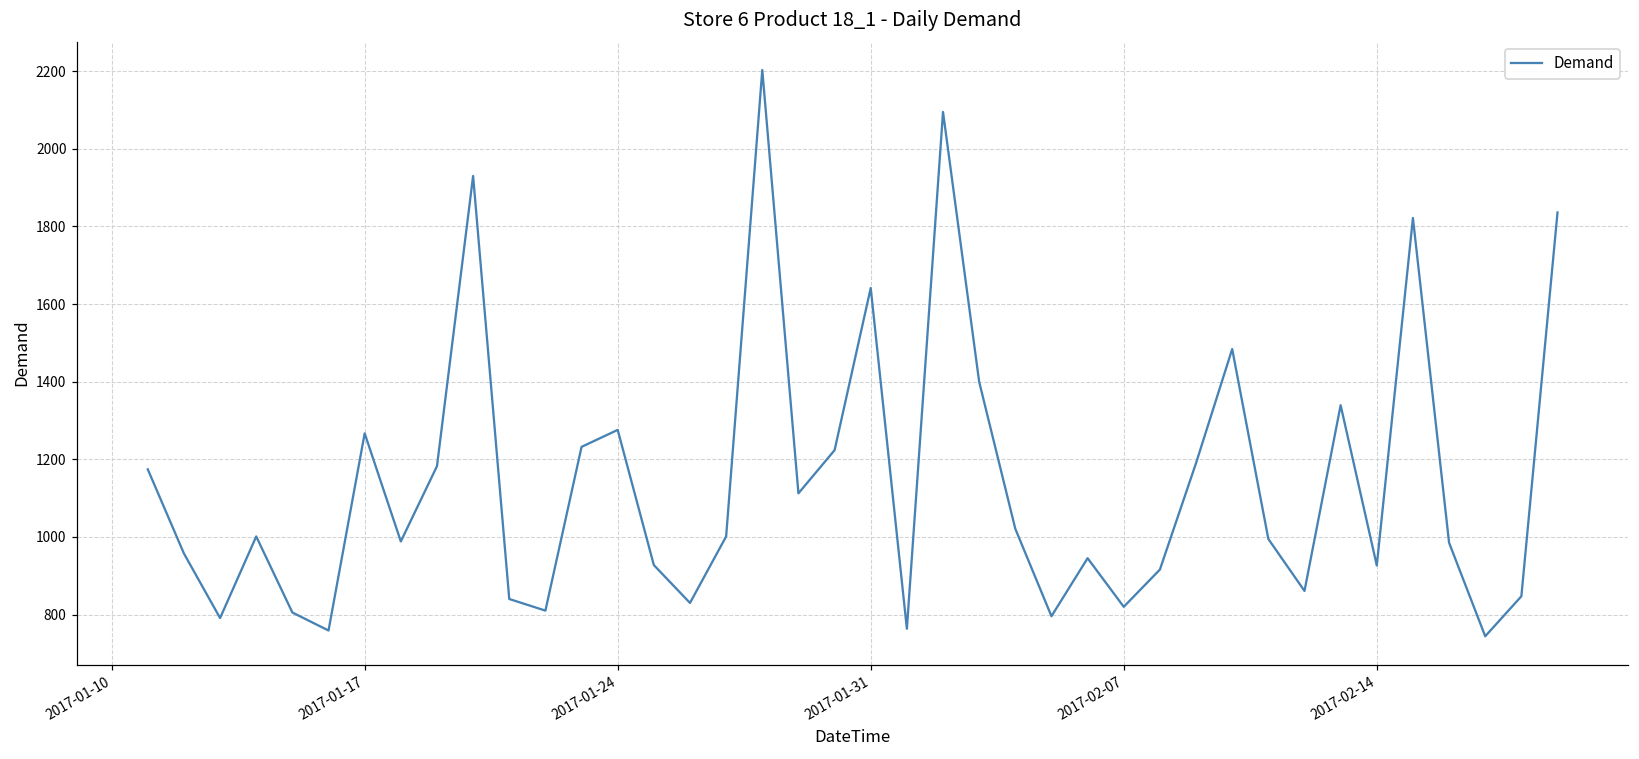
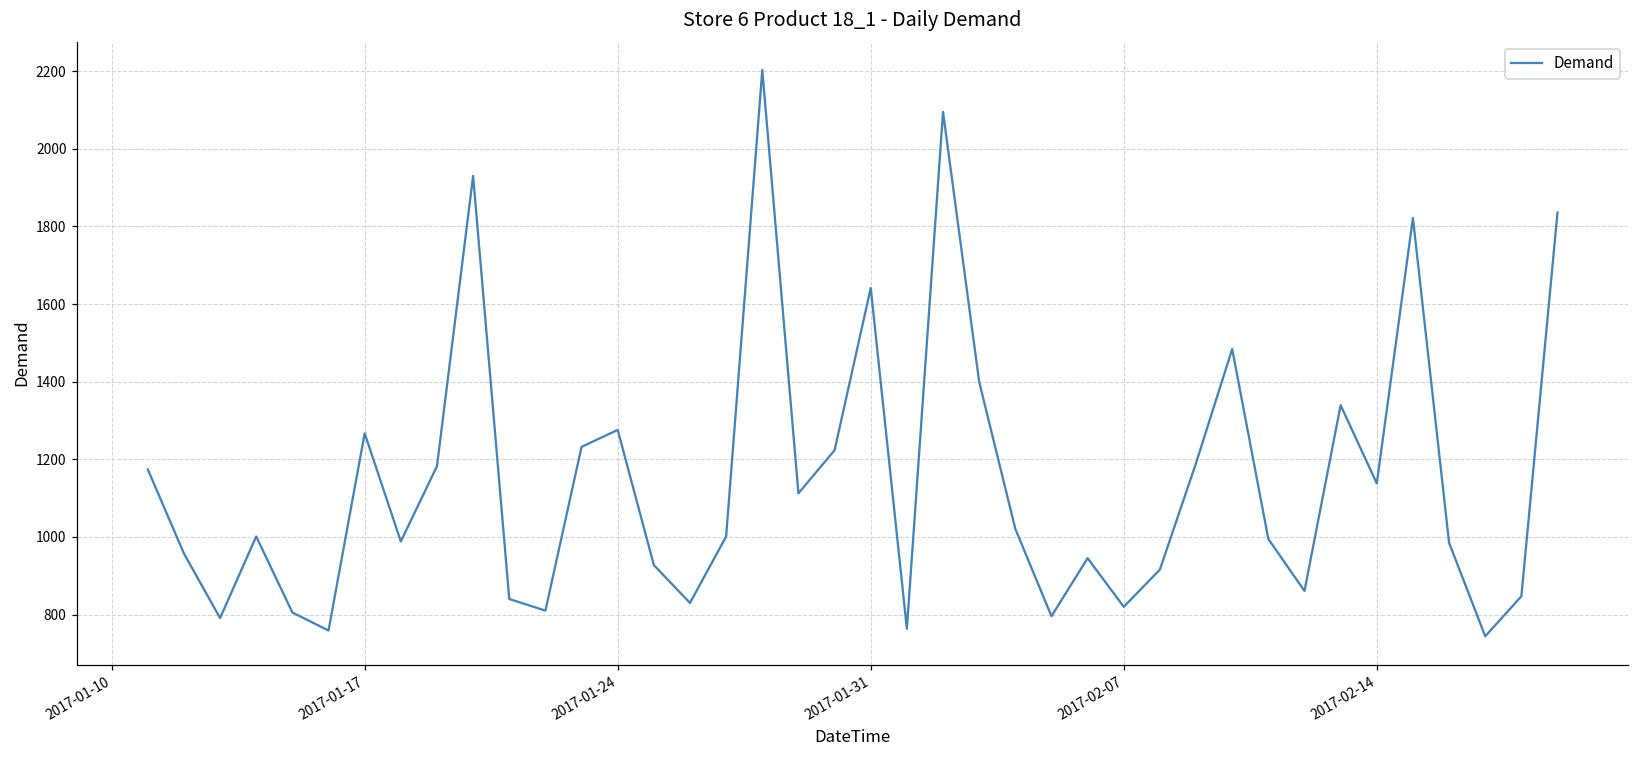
2017-02-14: 930 -> 1140
